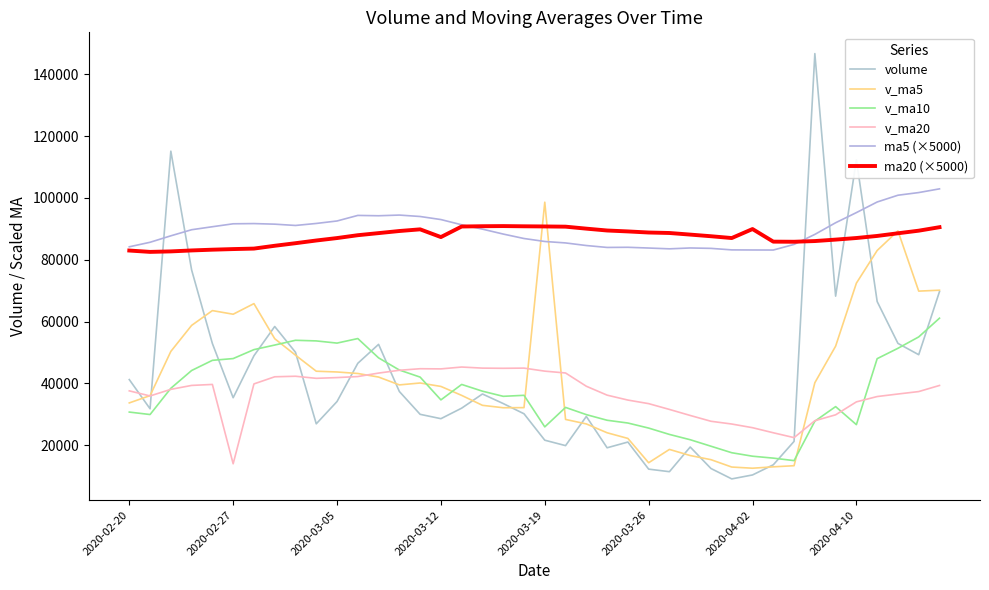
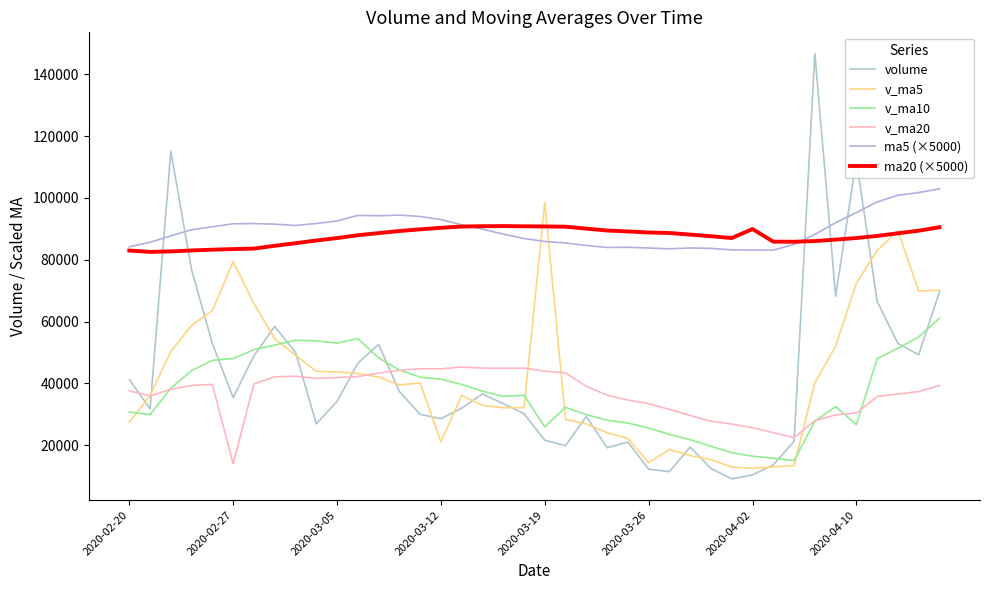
v_ma5, 2020-02-20: 34000 -> 27000
v_ma5, 2020-02-27: 62000 -> 79000
v_ma5, 2020-03-12: 39000 -> 21000
v_ma10, 2020-03-12: 35000 -> 41000
ma20 (×5000), 2020-03-12: 87000 -> 90000
v_ma20, 2020-04-10: 34000 -> 30000
